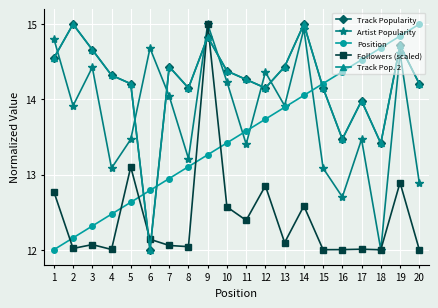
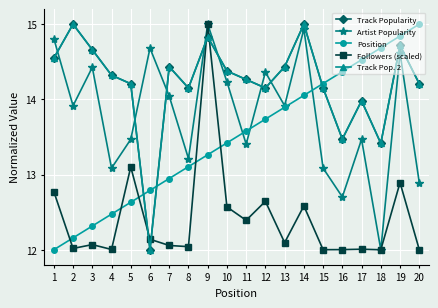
Followers (scaled), 12: 12.9 -> 12.6
